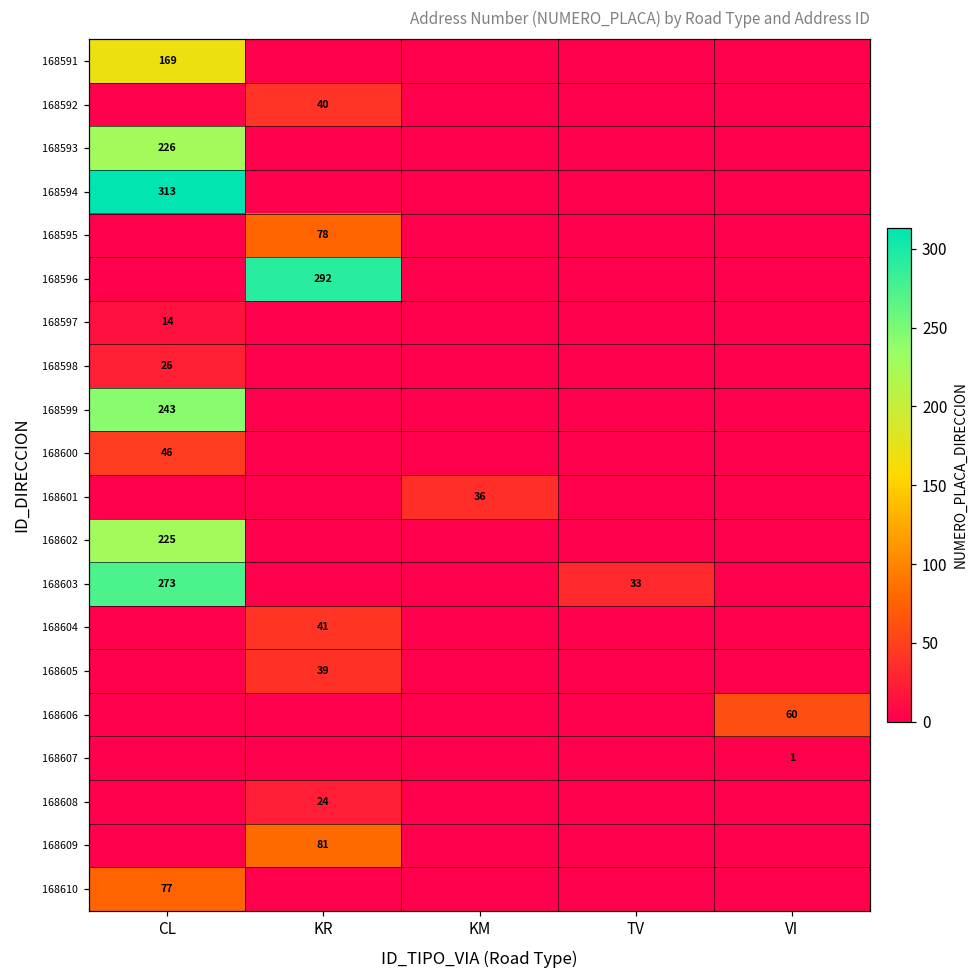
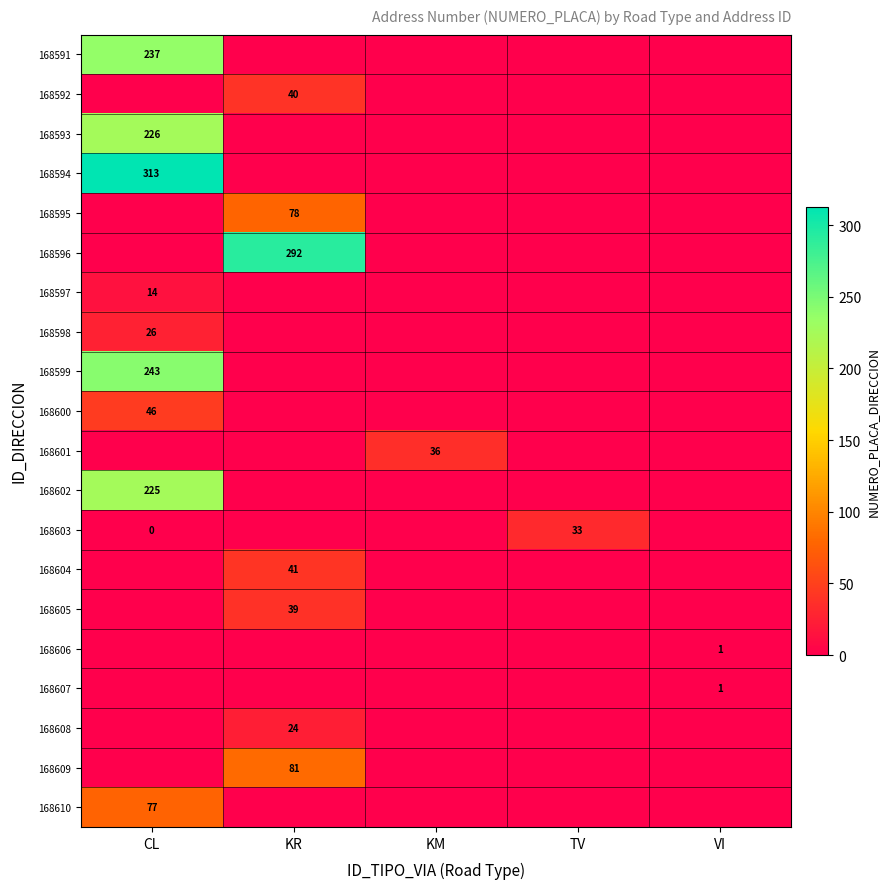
168591, CL: 169 -> 237
168603, CL: 273 -> 0
168606, VI: 60 -> 1
